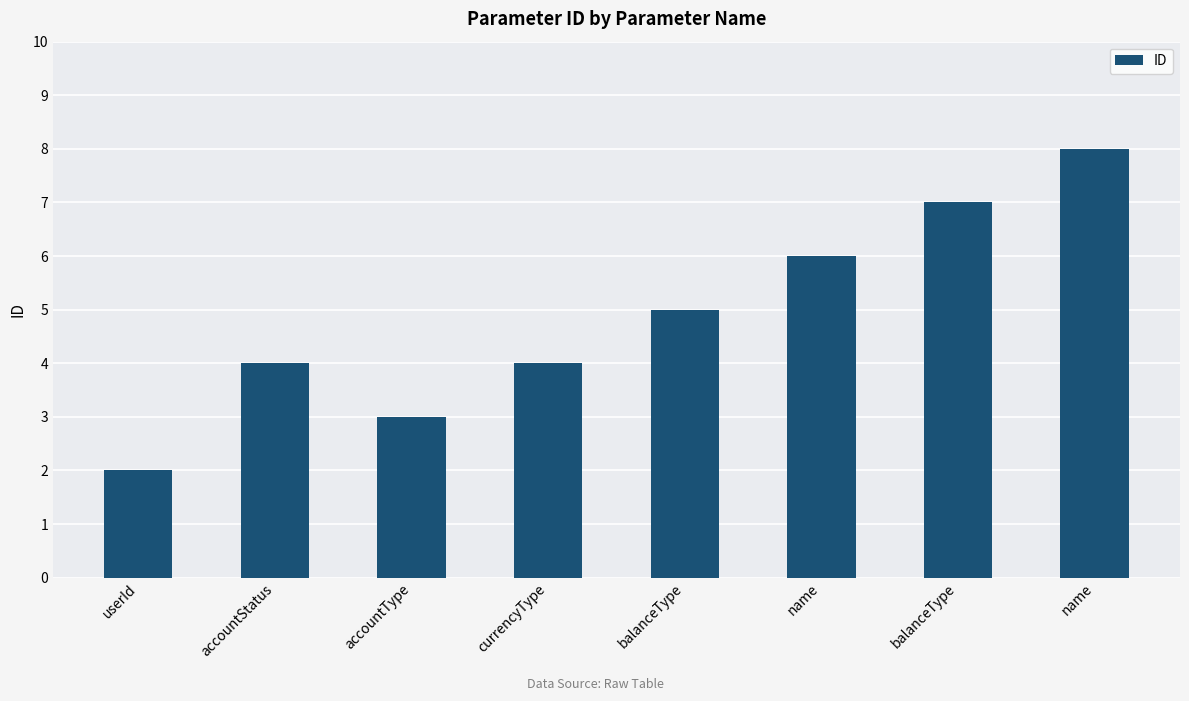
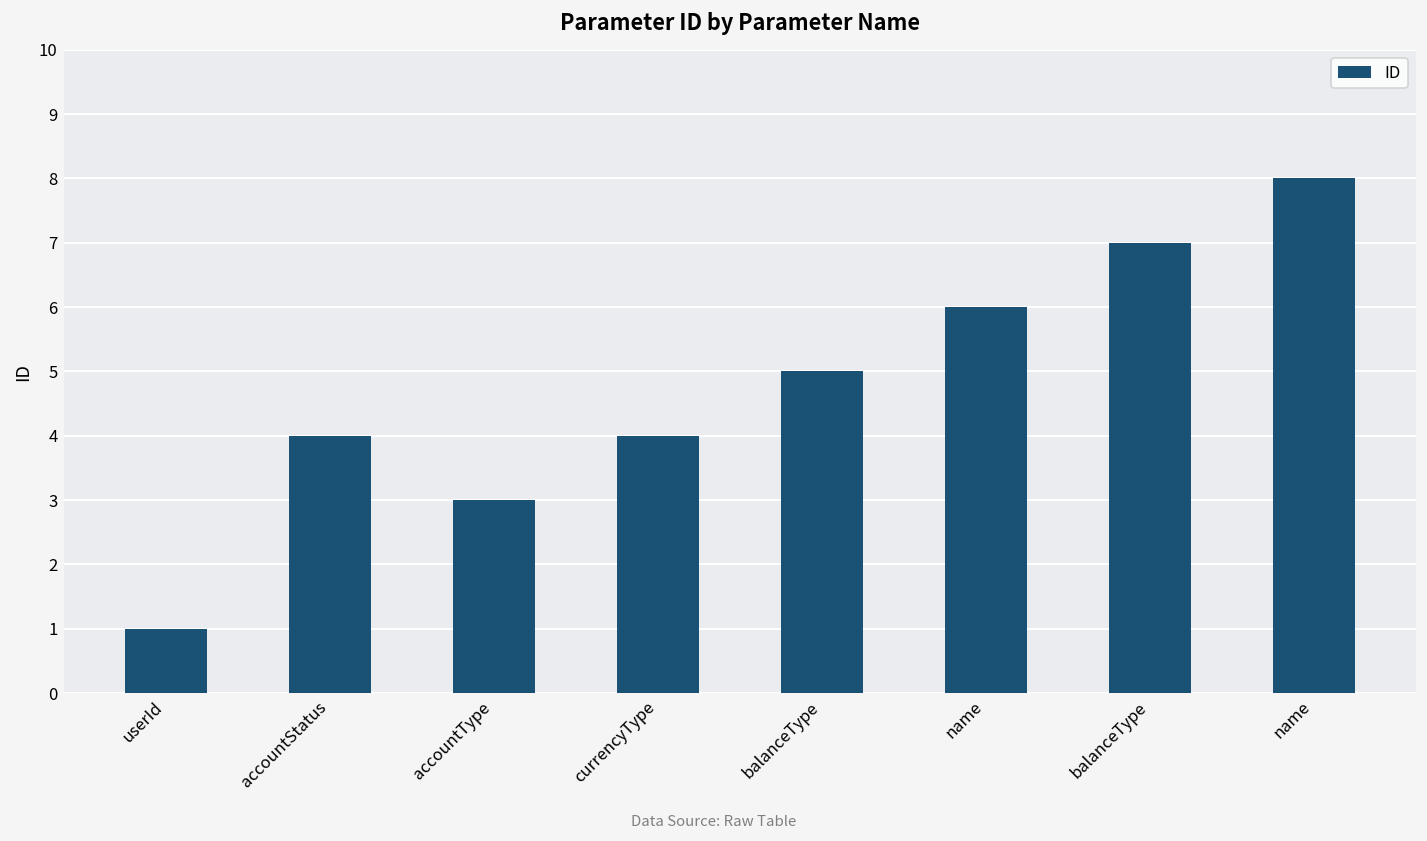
userId: 2 -> 1
